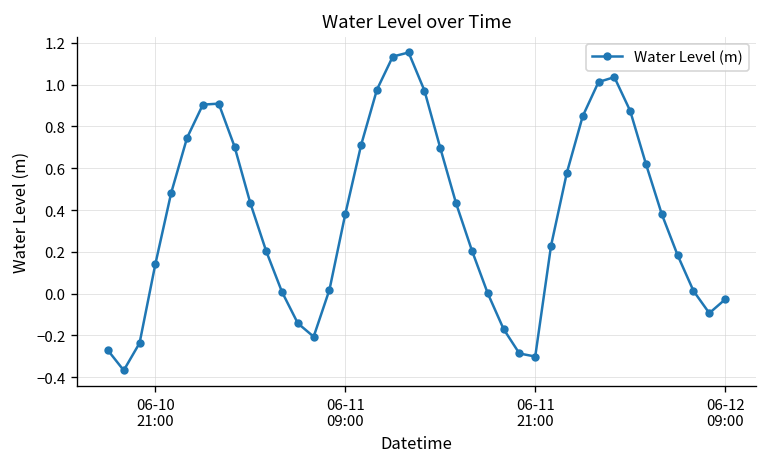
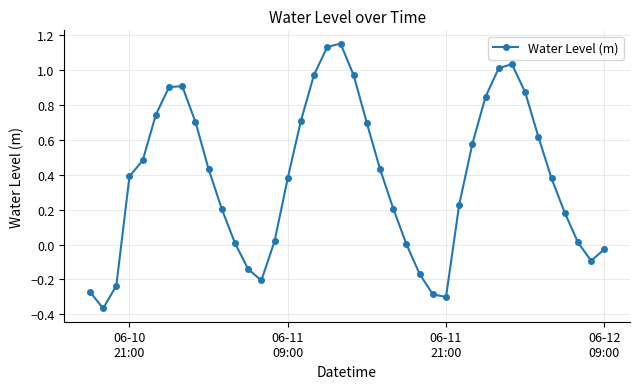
06-10 21:00: 0.14 -> 0.39
